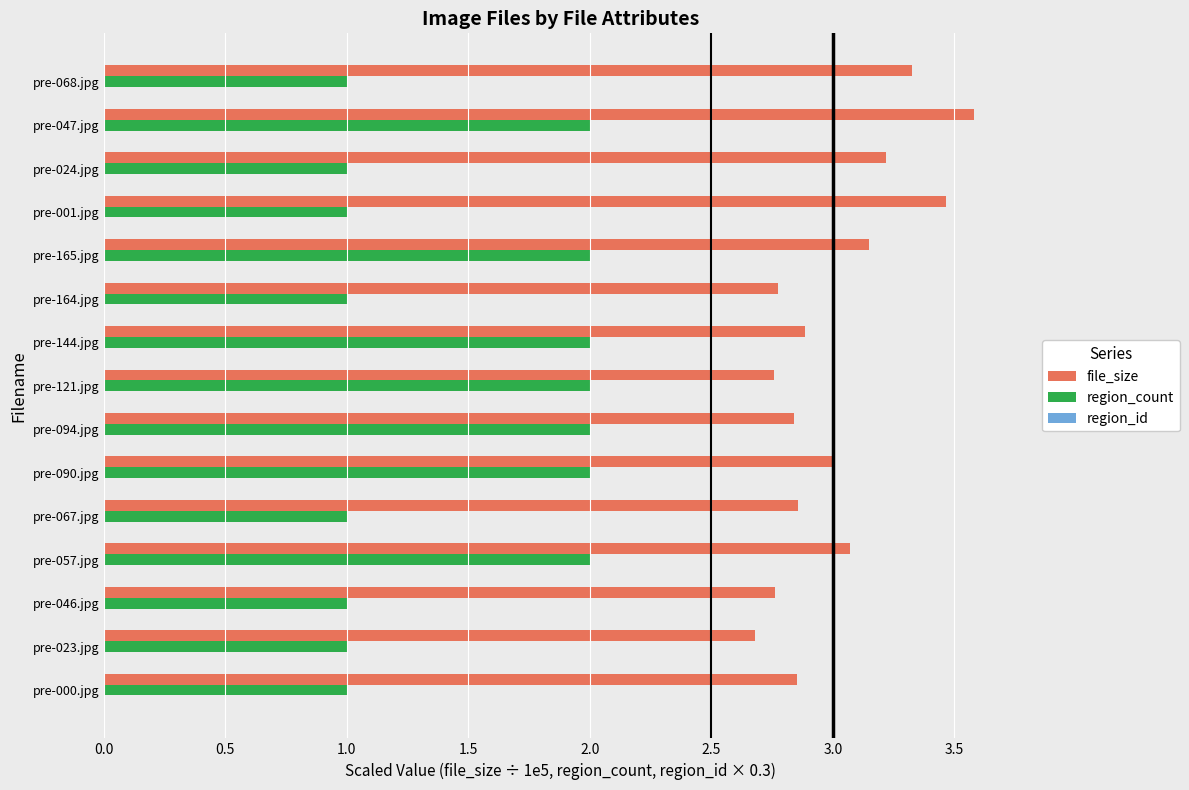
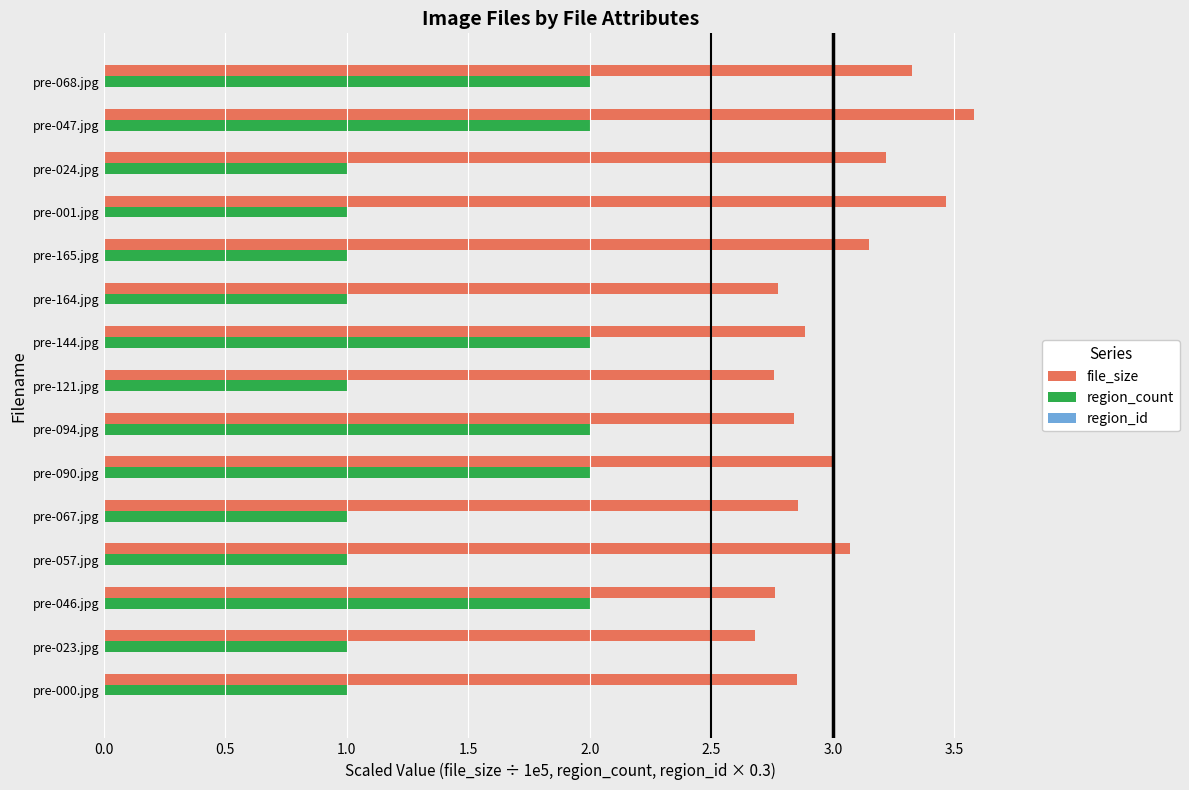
region_count, pre-068.jpg: 1 -> 2
region_count, pre-165.jpg: 2 -> 1
region_count, pre-121.jpg: 2 -> 1
region_count, pre-057.jpg: 2 -> 1
region_count, pre-046.jpg: 1 -> 2
